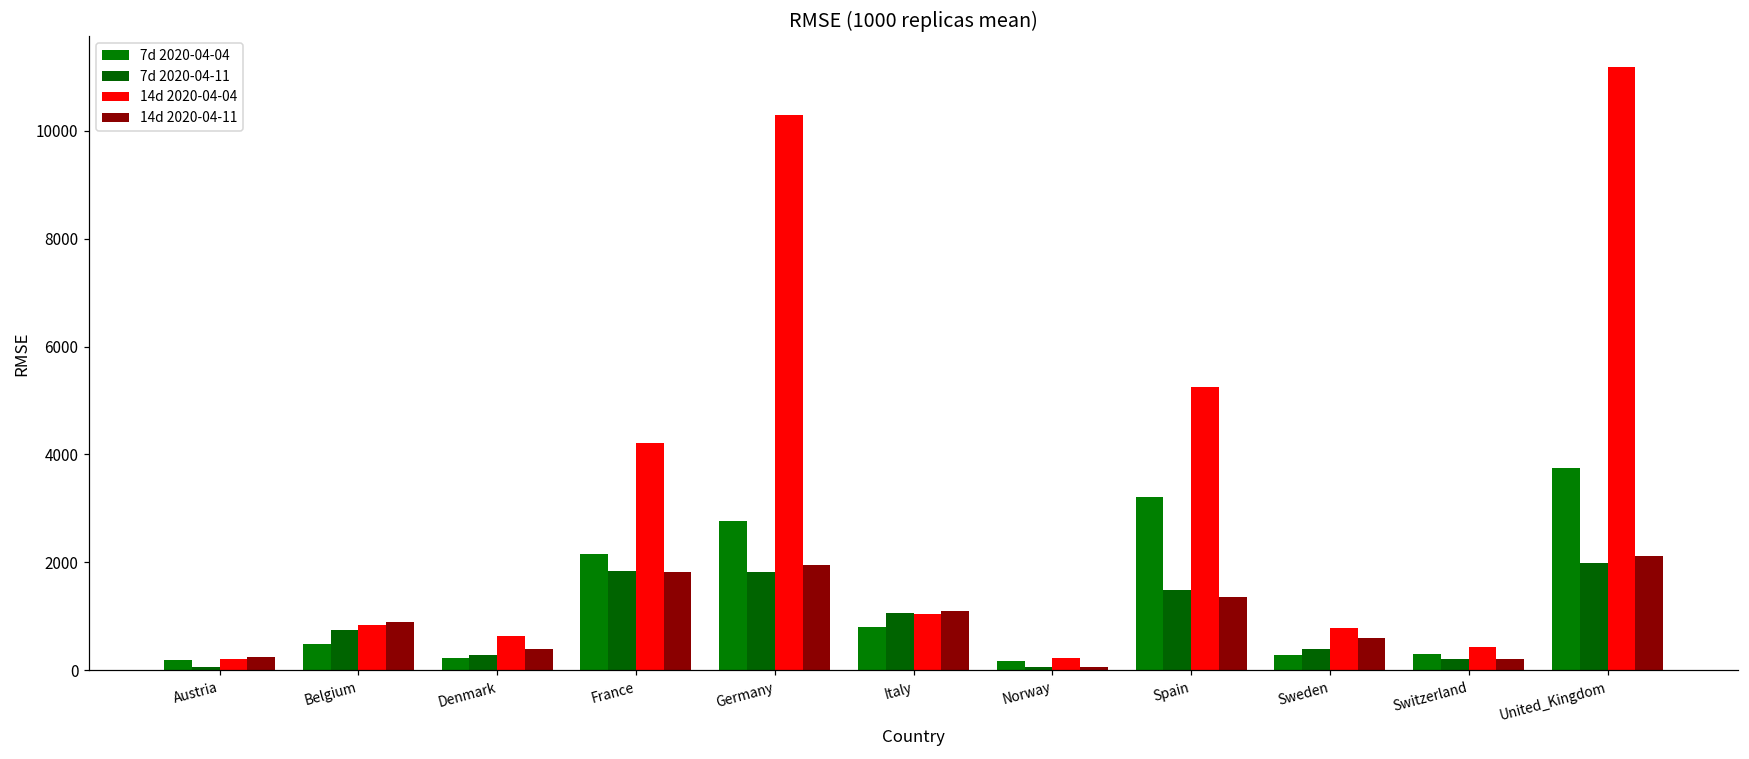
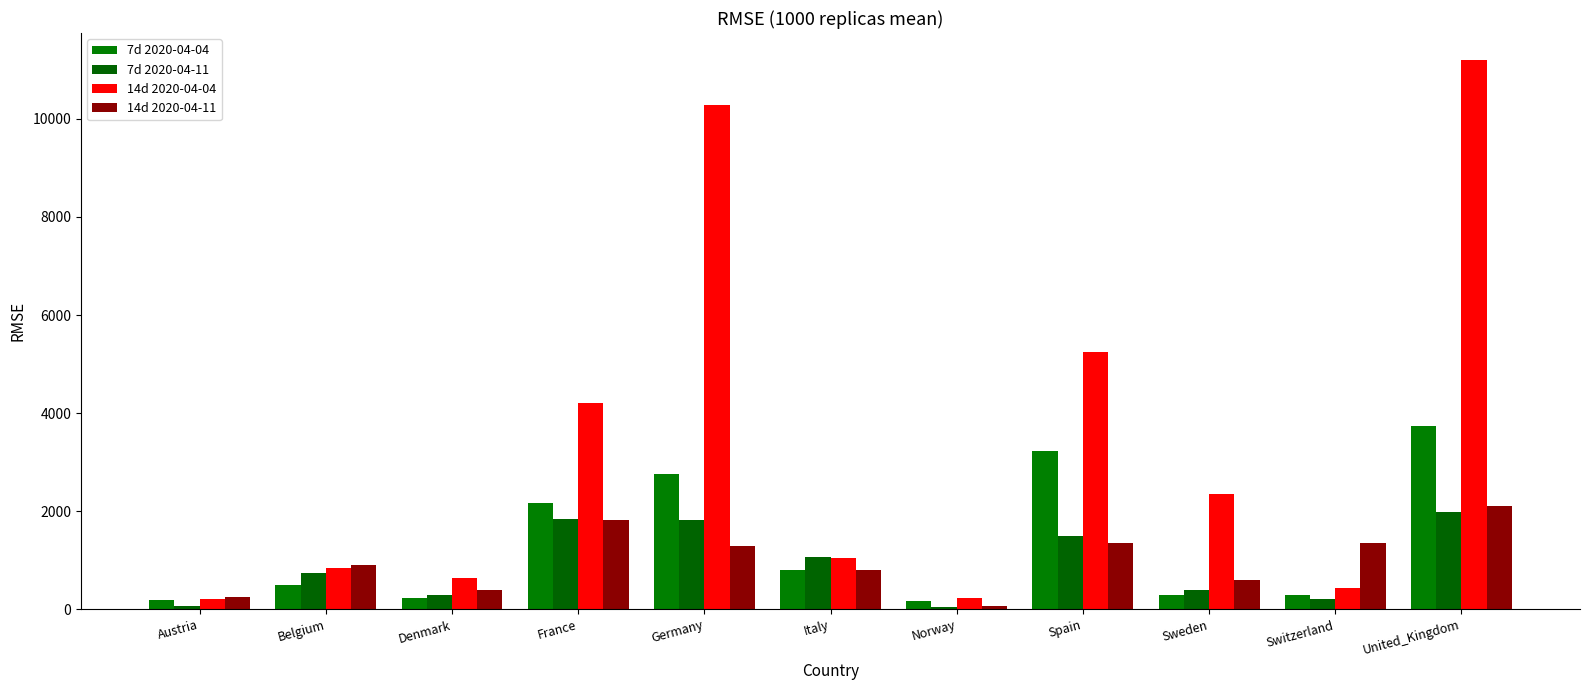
14d 2020-04-11, Germany: 2000 -> 1300
14d 2020-04-11, Italy: 1100 -> 800
14d 2020-04-04, Sweden: 800 -> 2400
14d 2020-04-11, Switzerland: 200 -> 1400
